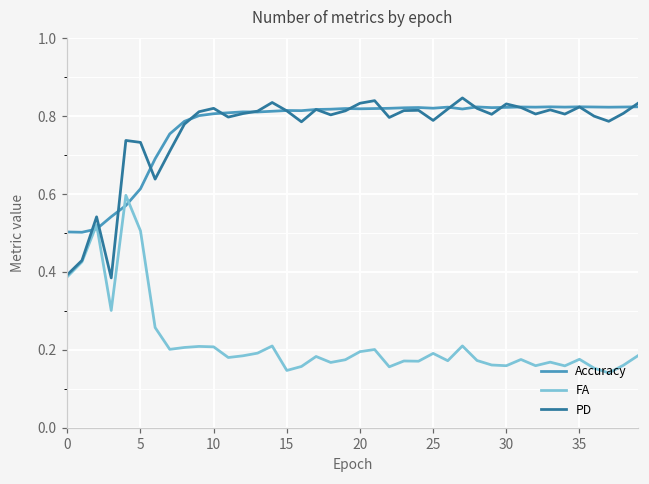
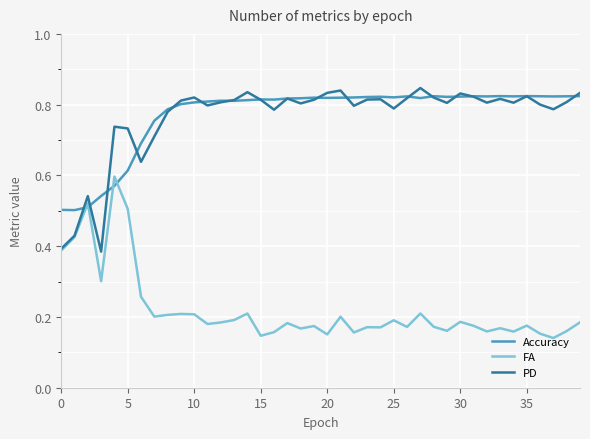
FA, 20: 0.20 -> 0.15
FA, 30: 0.16 -> 0.19
